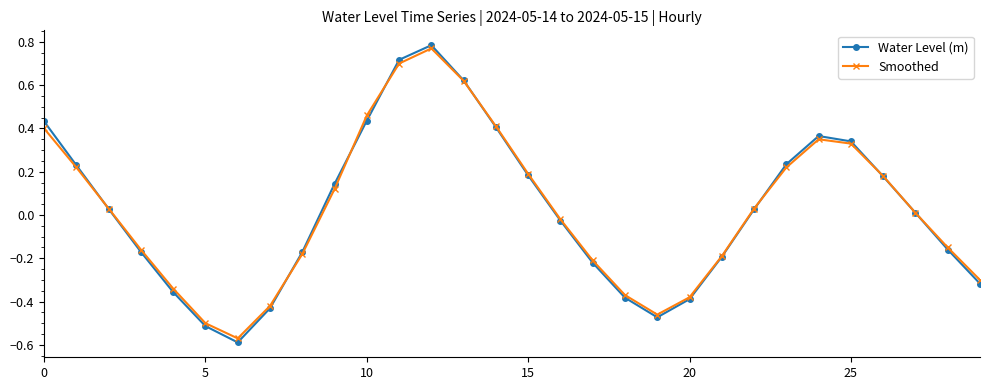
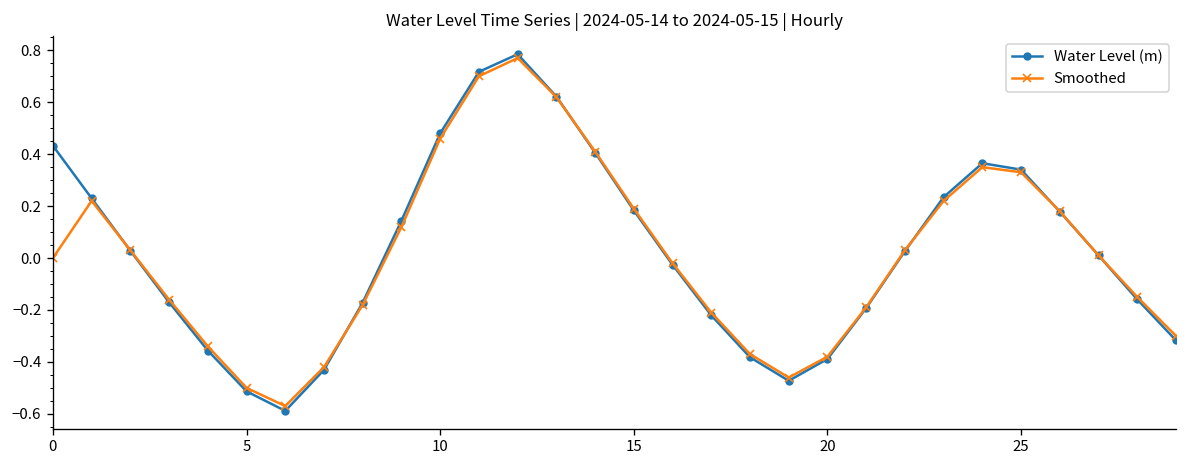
Smoothed, 0: 0.4 -> 0.0
Water Level (m), 10: 0.44 -> 0.48
